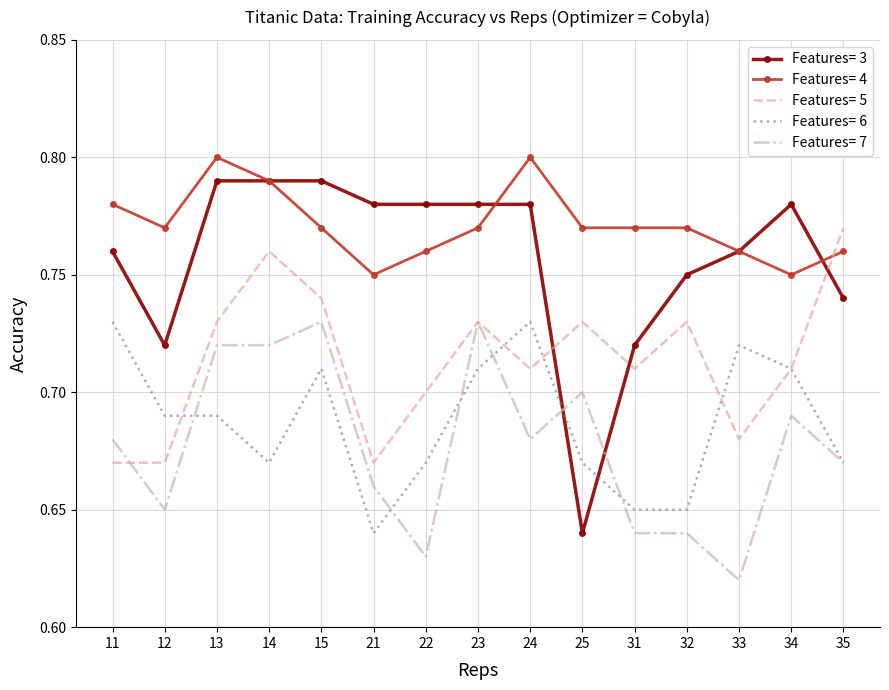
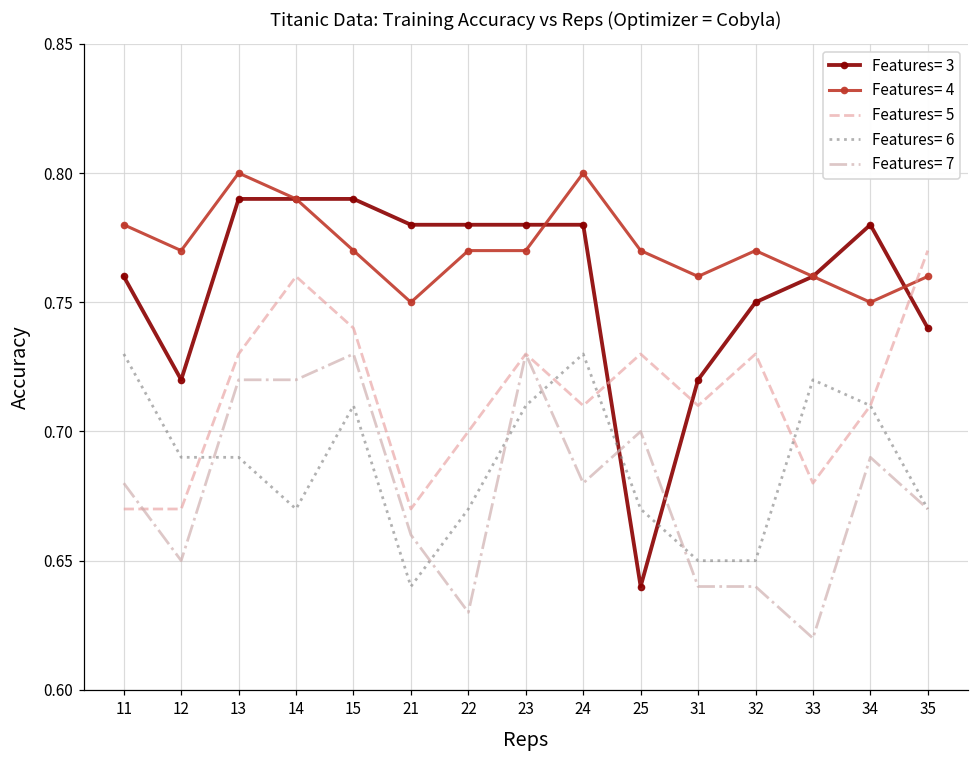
Features= 4, 22: 0.76 -> 0.77
Features= 4, 31: 0.77 -> 0.76
